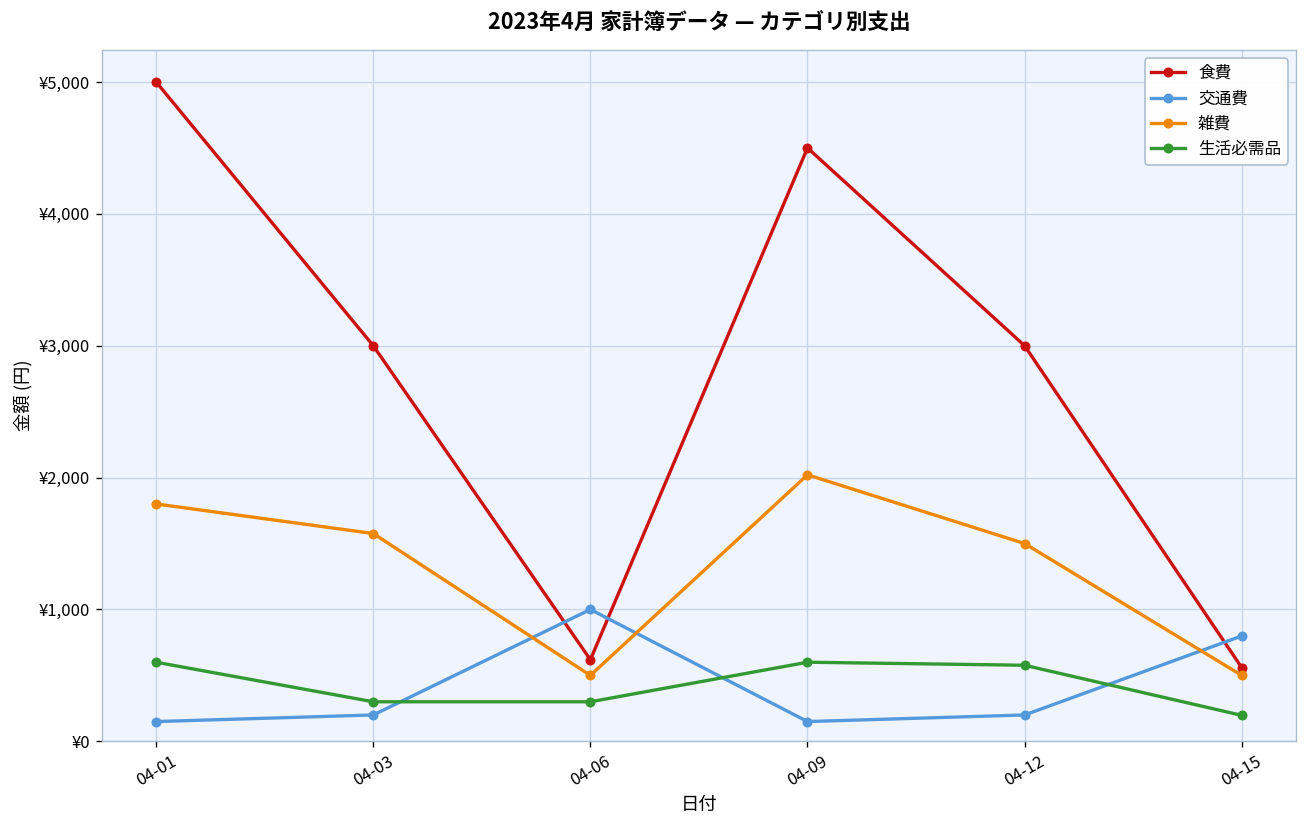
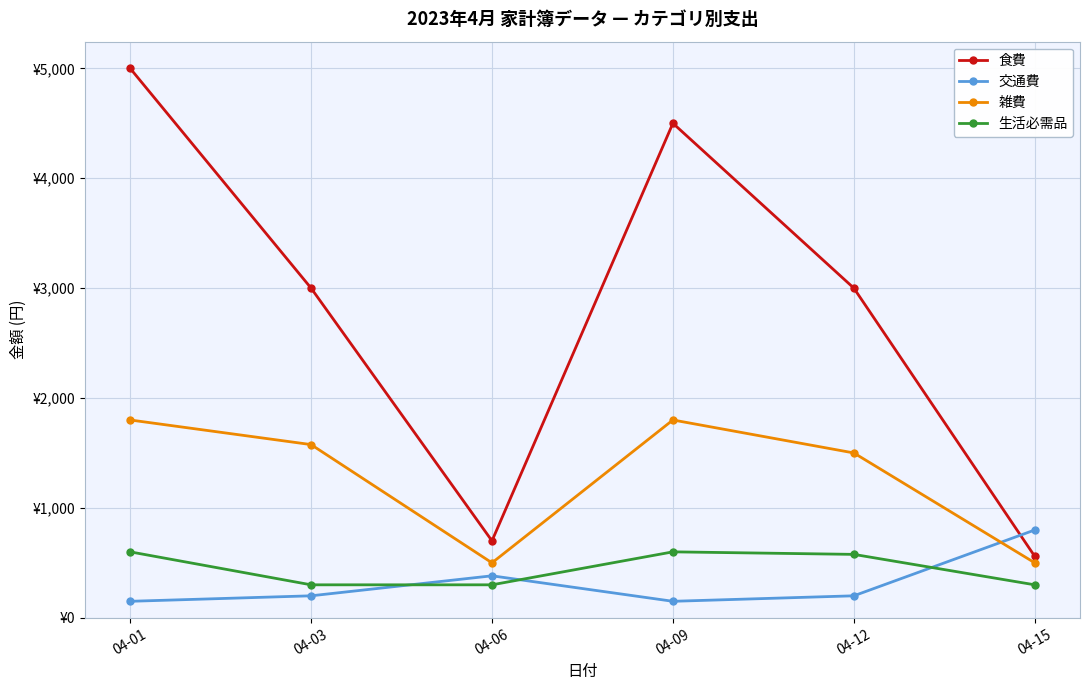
食費, 04-06: ¥620 -> ¥700
交通費, 04-06: ¥1,000 -> ¥380
雑費, 04-09: ¥2,020 -> ¥1,800
生活必需品, 04-15: ¥200 -> ¥300
